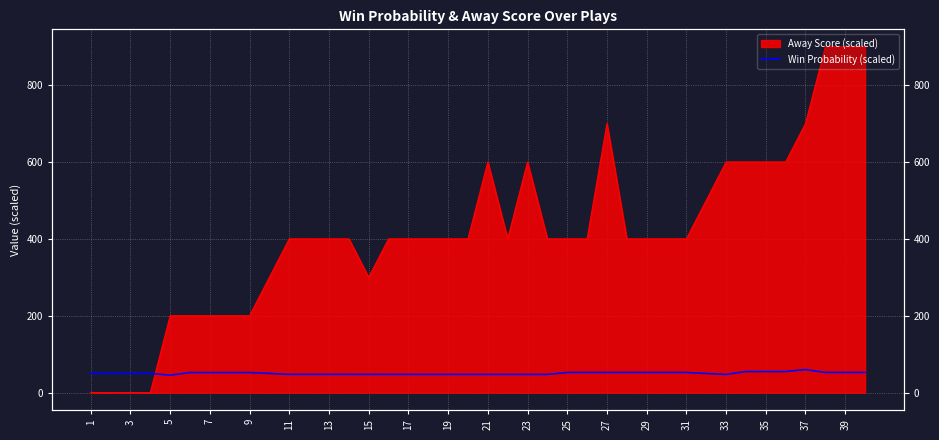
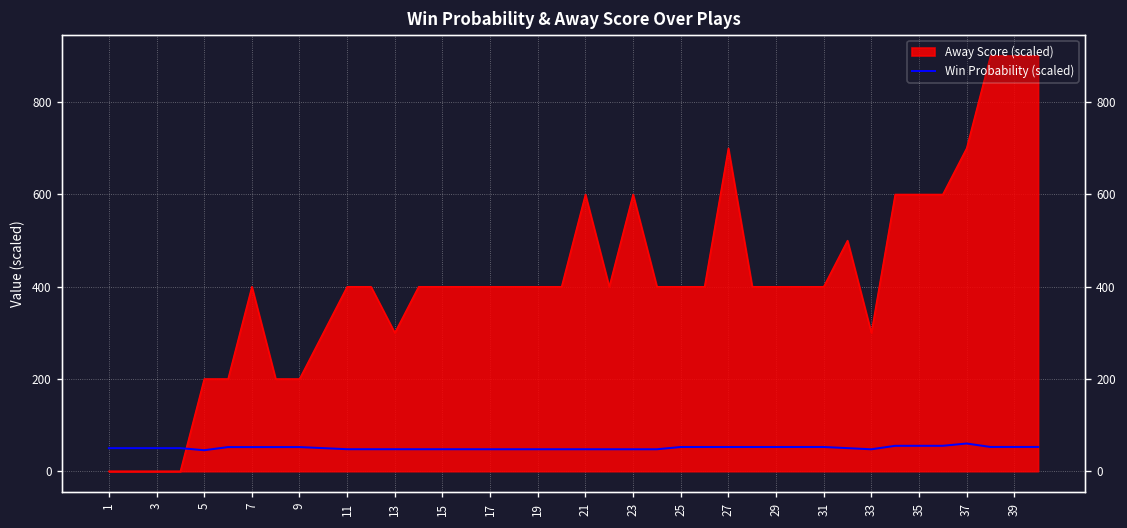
Away Score (scaled), 7: 200 -> 400
Away Score (scaled), 13: 400 -> 300
Away Score (scaled), 15: 300 -> 400
Away Score (scaled), 33: 600 -> 300
